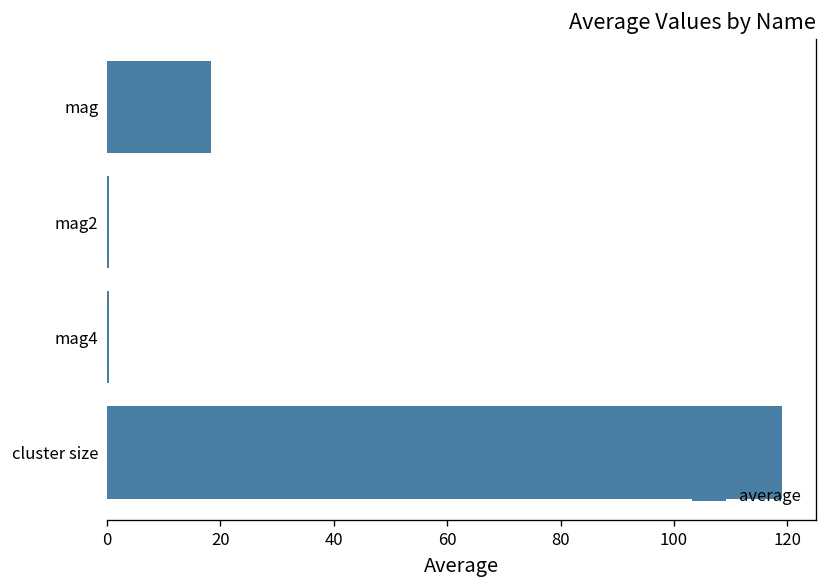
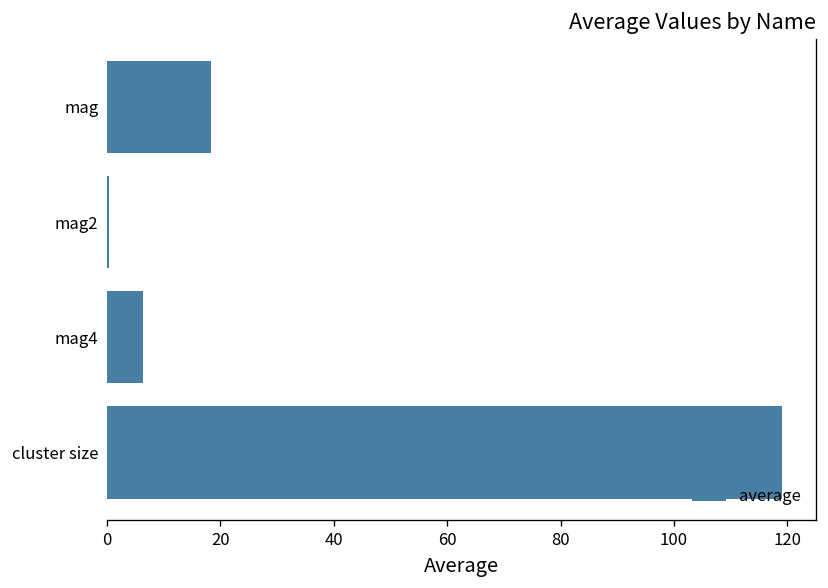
mag4: 0 -> 6
